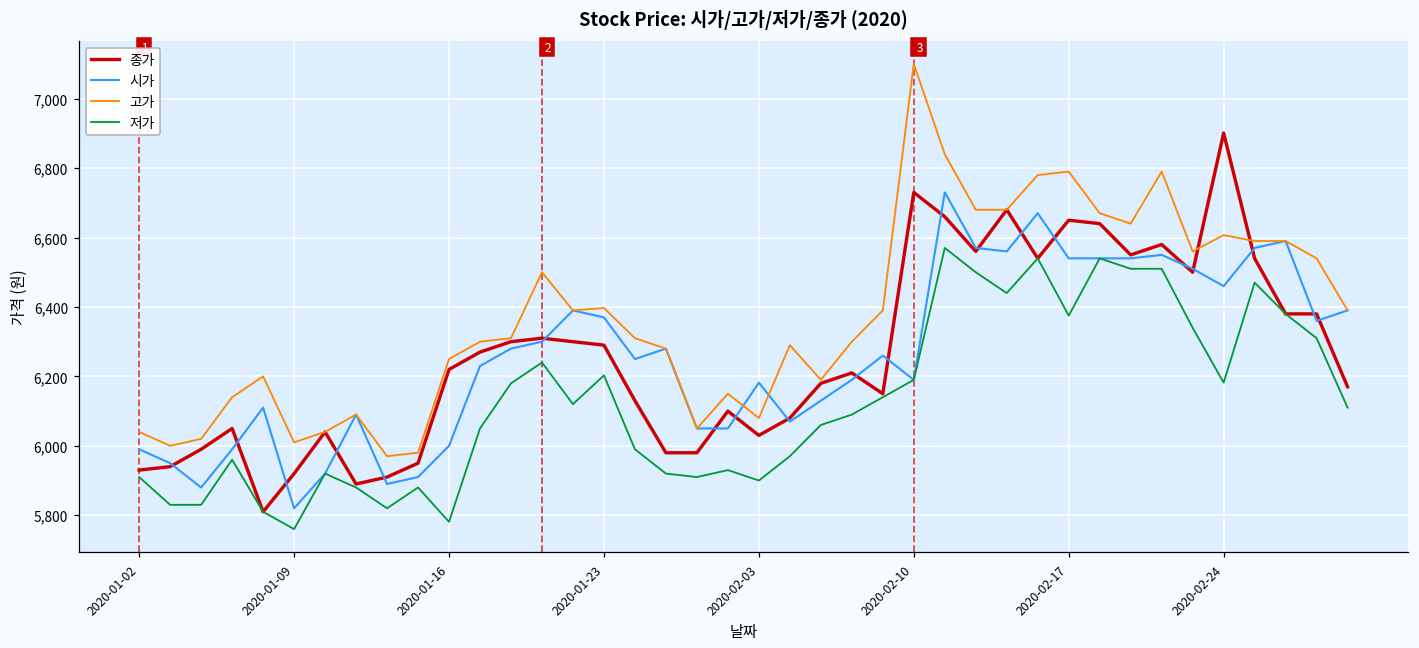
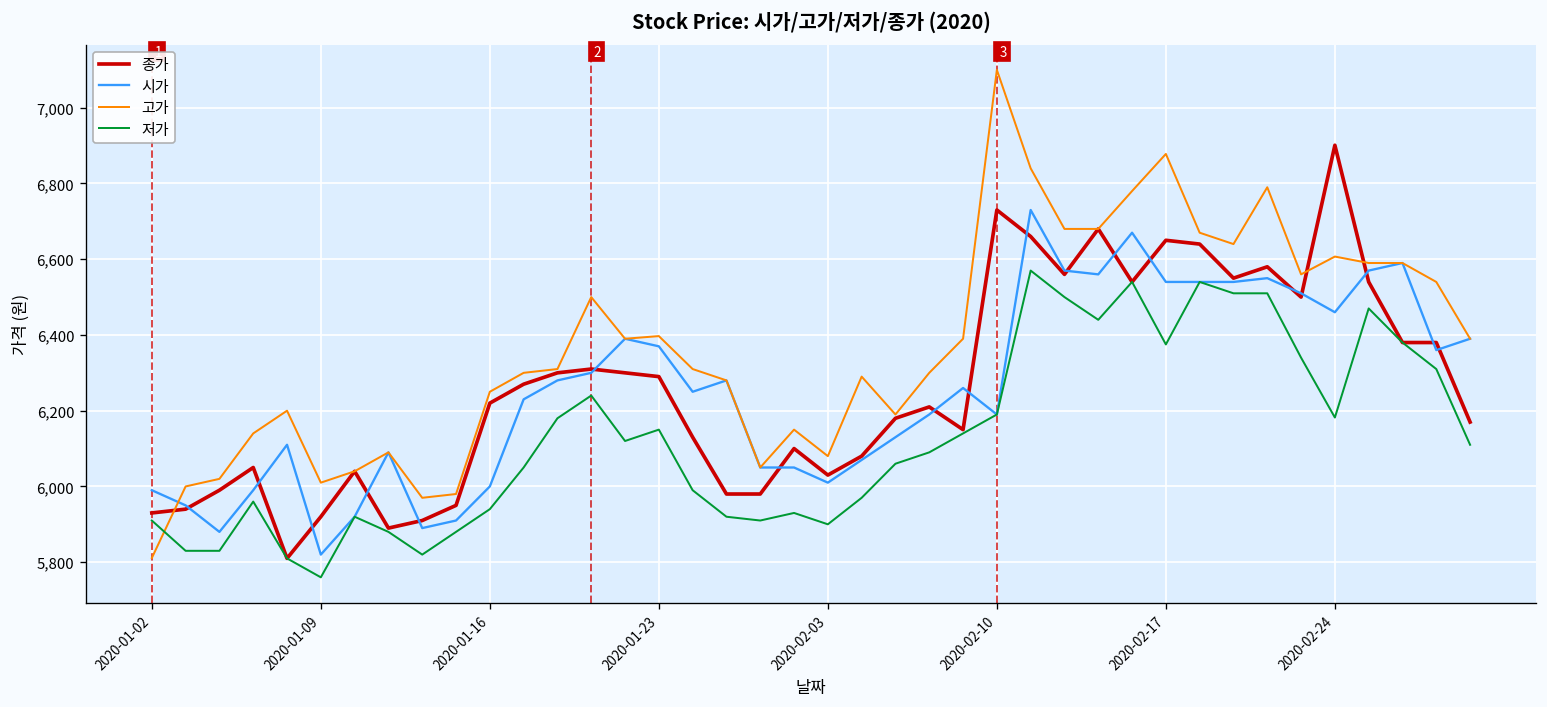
고가, 2020-01-02: 6,040 -> 5,810
저가, 2020-01-16: 5,780 -> 5,940
저가, 2020-01-23: 6,200 -> 6,150
시가, 2020-02-03: 6,180 -> 6,010
고가, 2020-02-17: 6,790 -> 6,880
